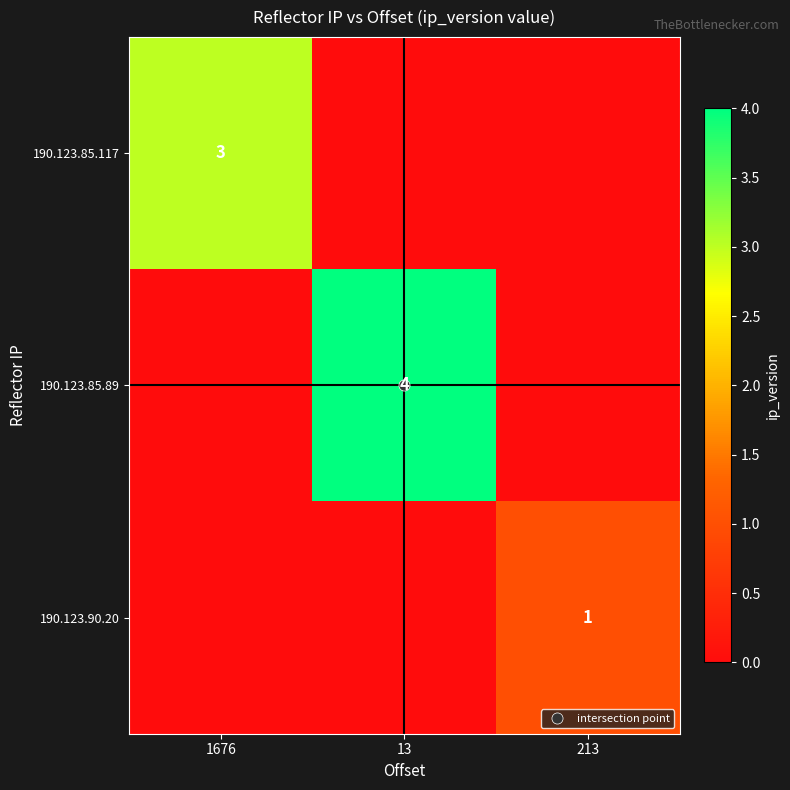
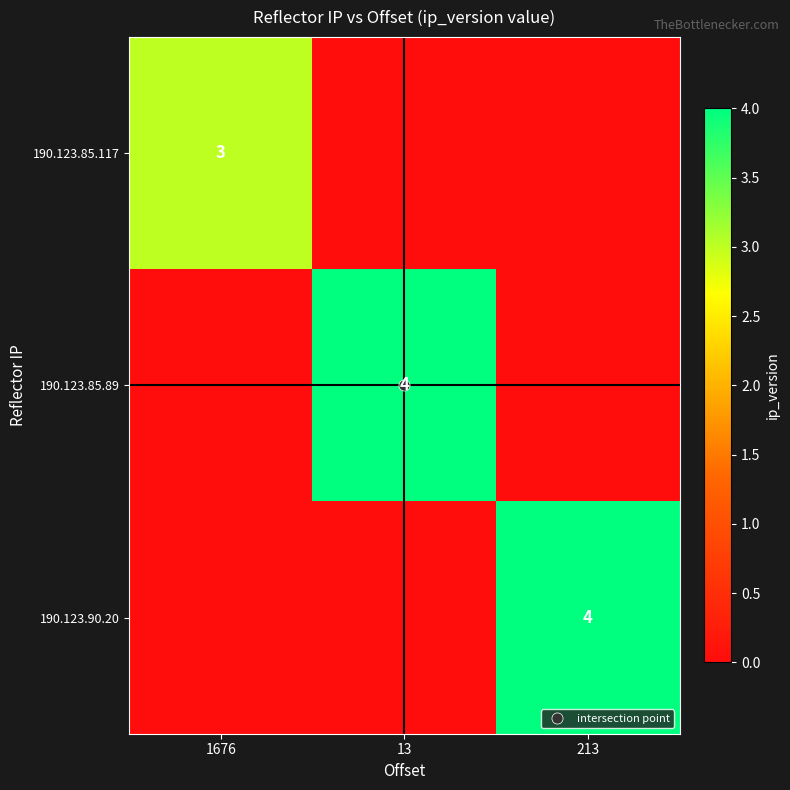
190.123.90.20, 213: 1 -> 4
